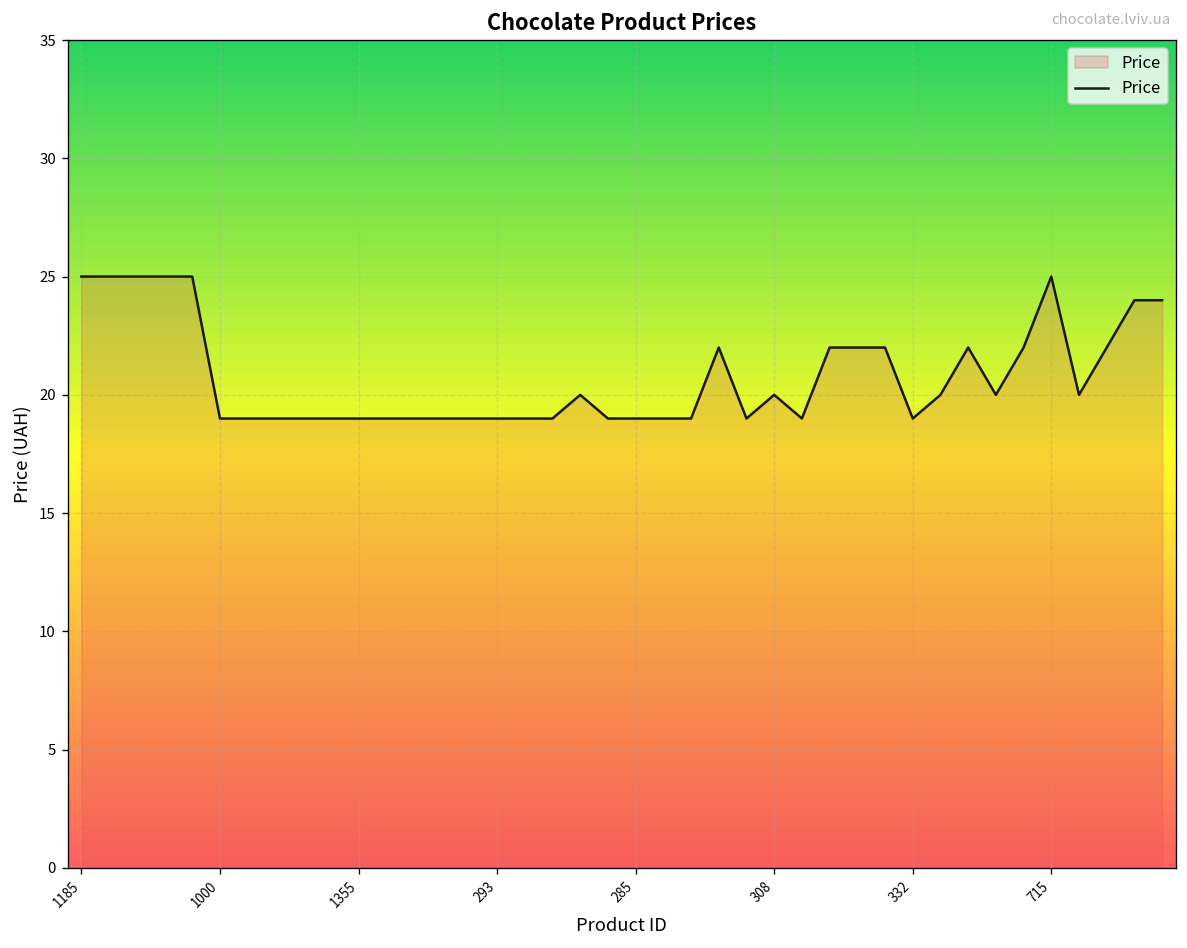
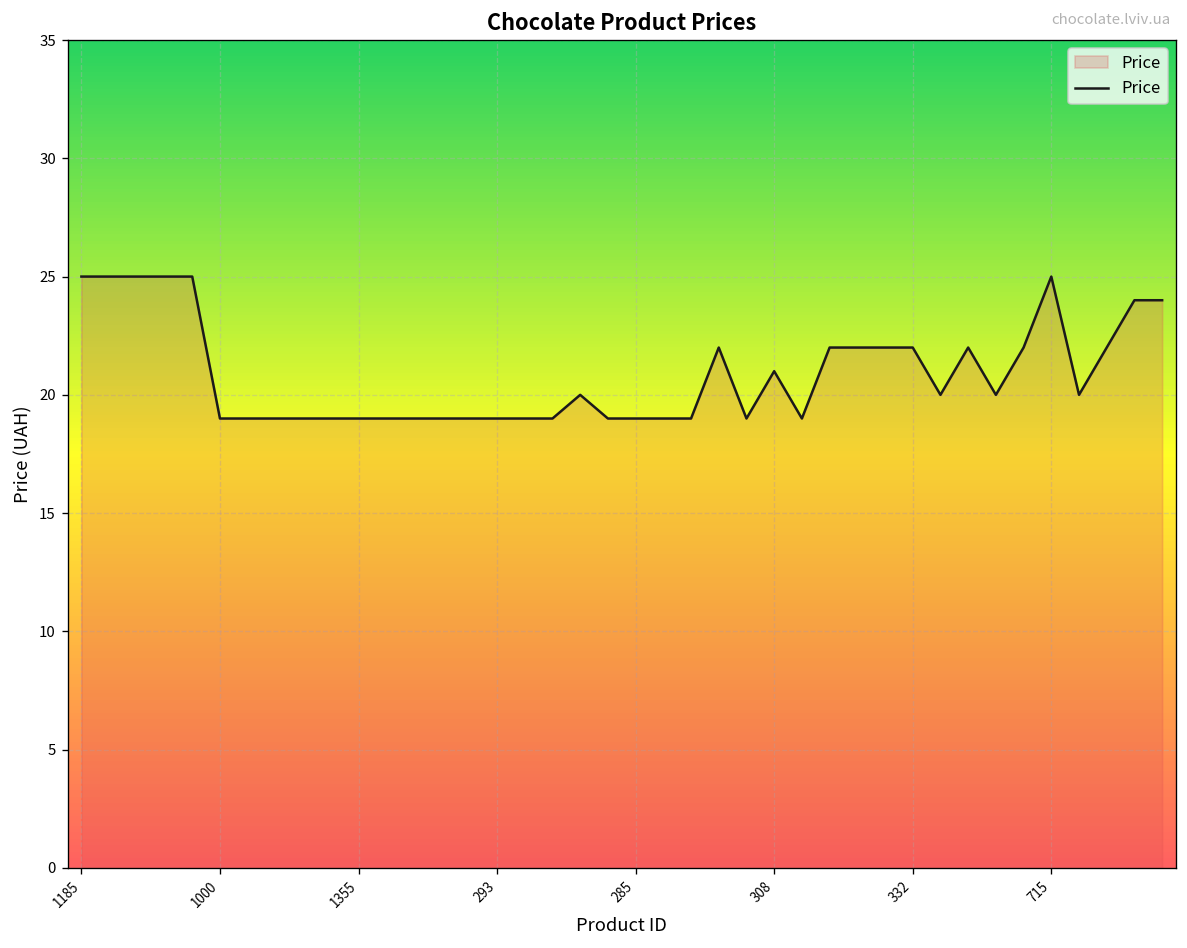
308: 20 -> 21
332: 19 -> 22
